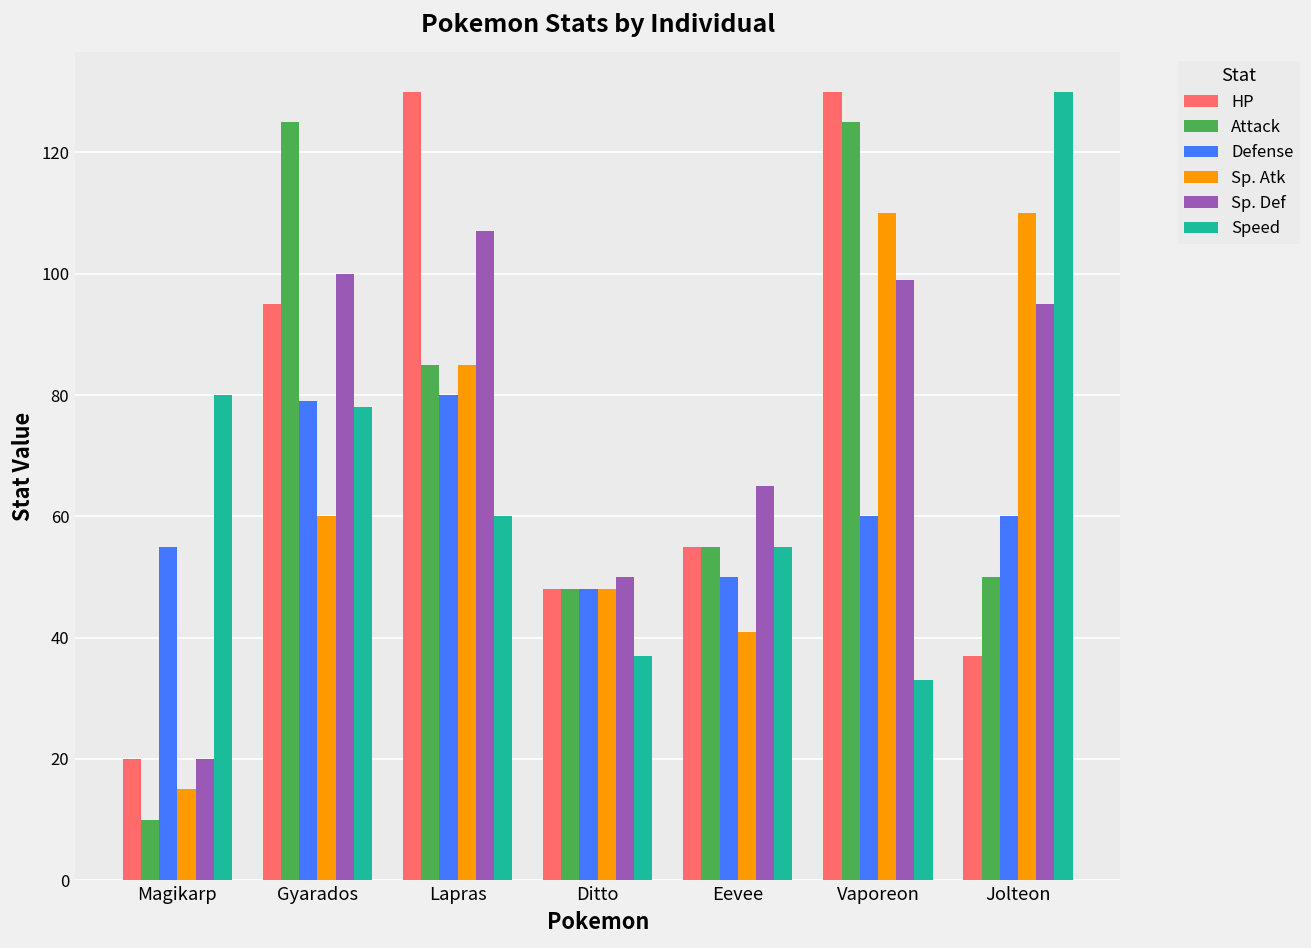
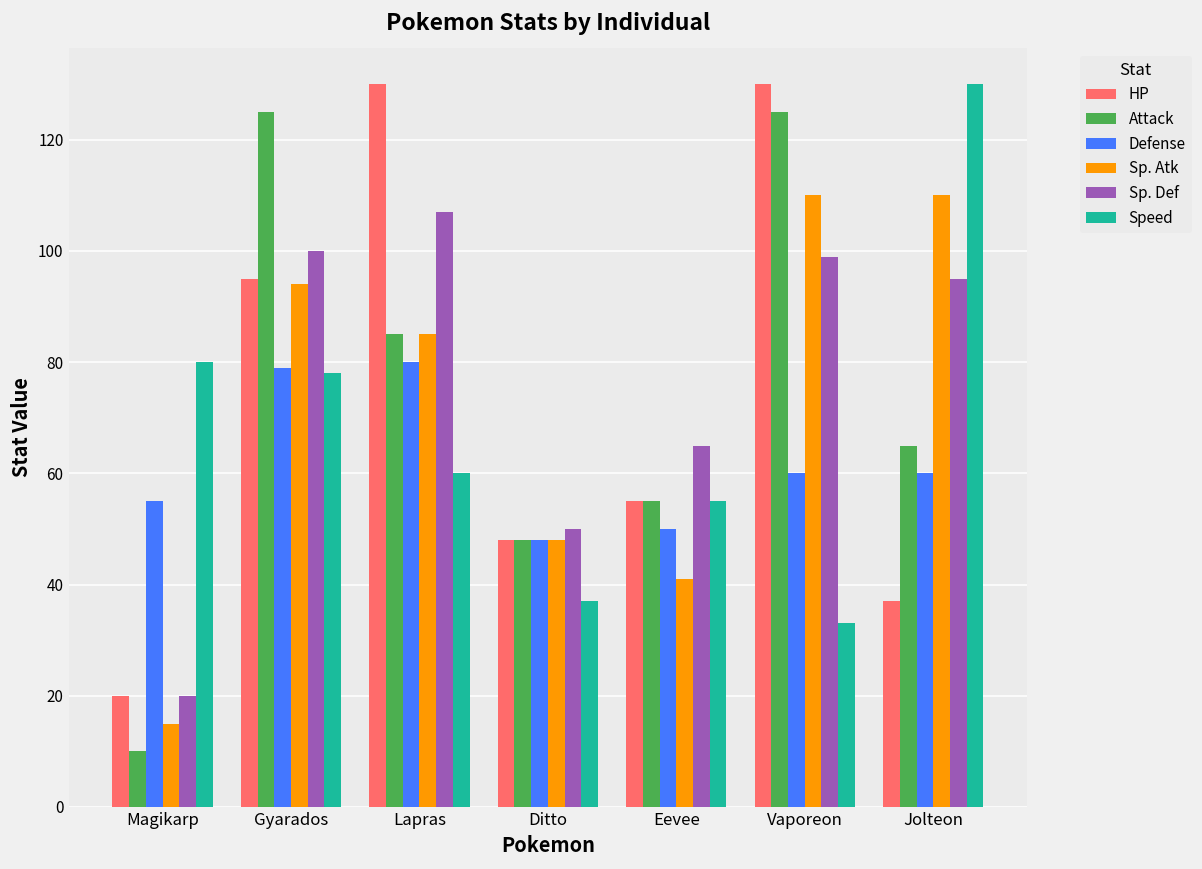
Sp. Atk, Gyarados: 60 -> 94
Attack, Jolteon: 50 -> 65
